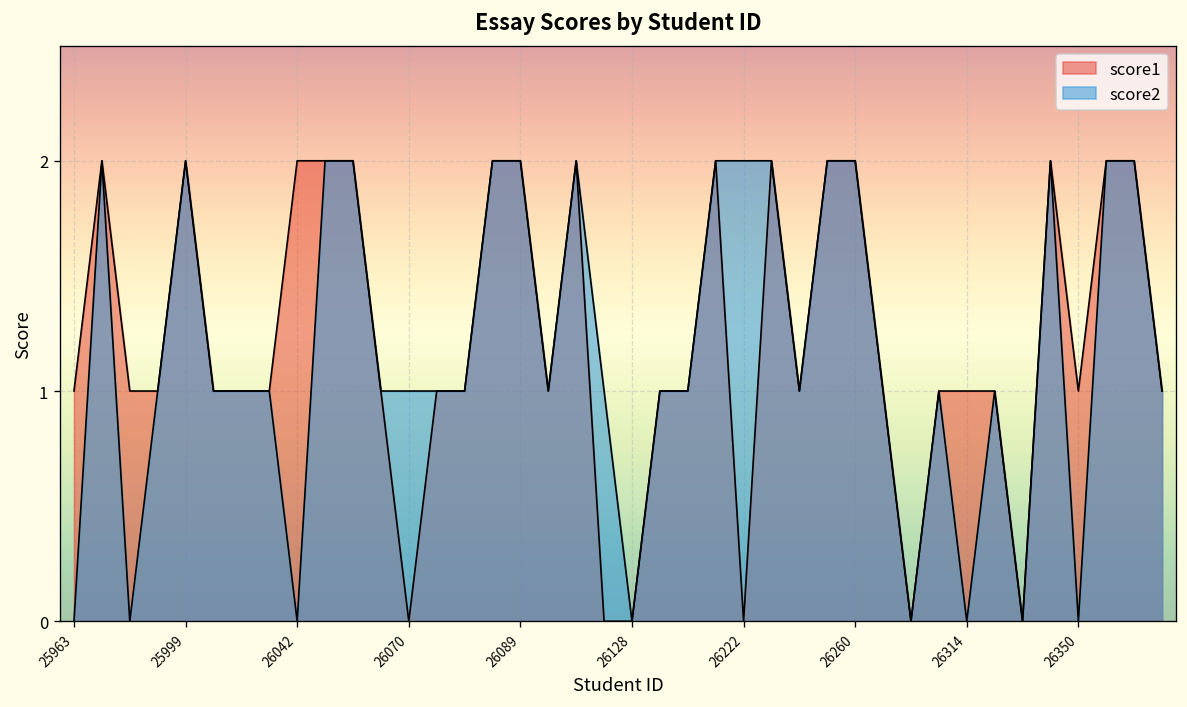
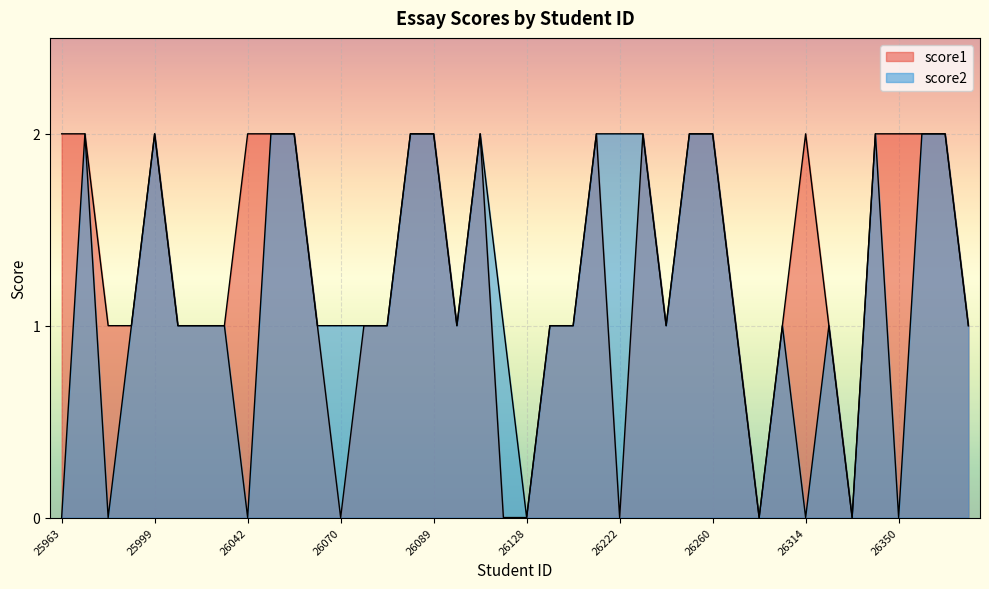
score1, 25963: 1 -> 2
score1, 26314: 1 -> 2
score1, 26350: 1 -> 2
